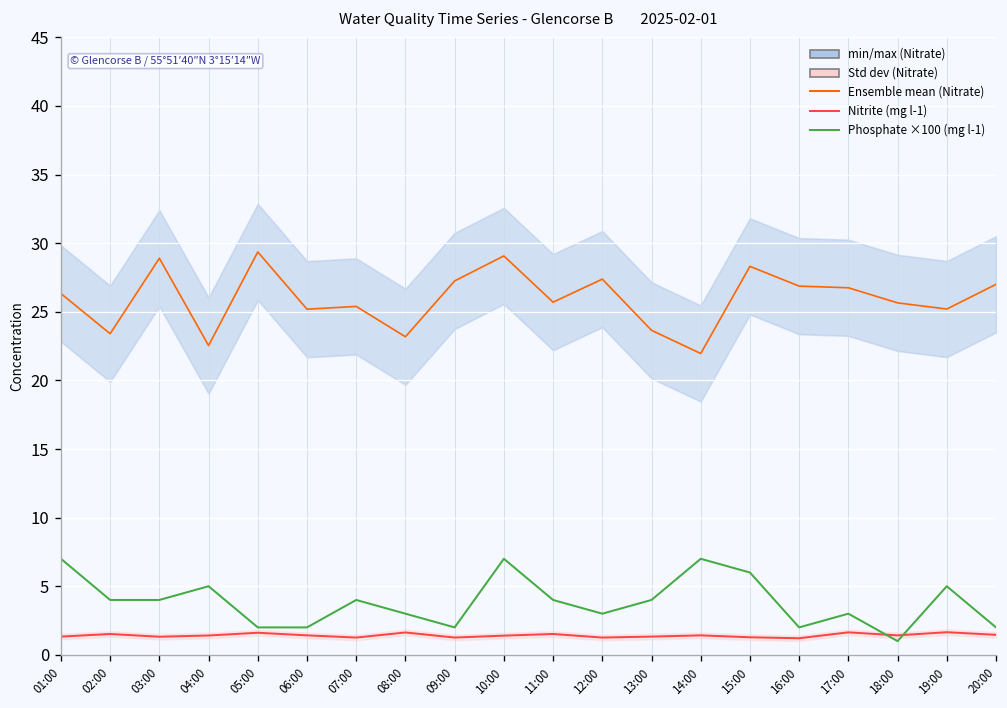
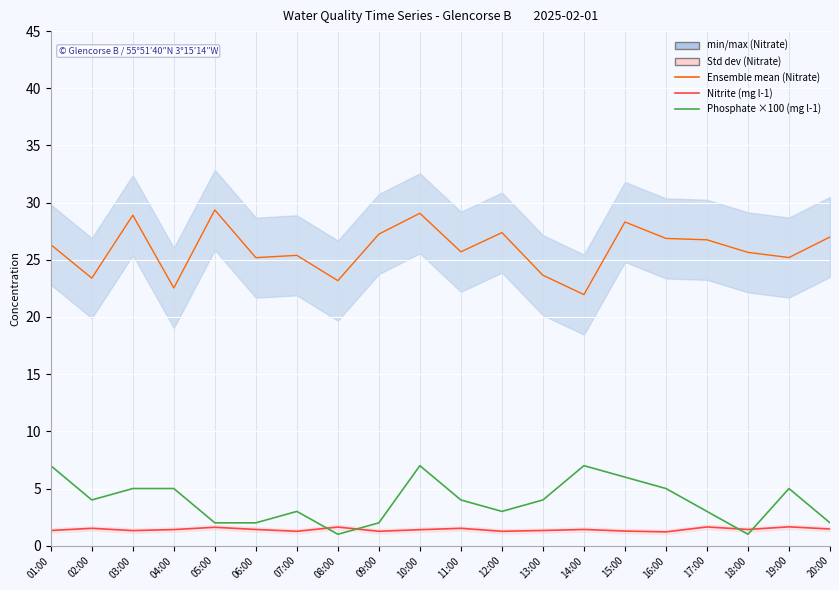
Phosphate ×100 (mg l-1), 03:00: 4.0 -> 5.0
Phosphate ×100 (mg l-1), 07:00: 4.0 -> 3.0
Phosphate ×100 (mg l-1), 08:00: 3.0 -> 1.0
Phosphate ×100 (mg l-1), 16:00: 2.0 -> 5.0
